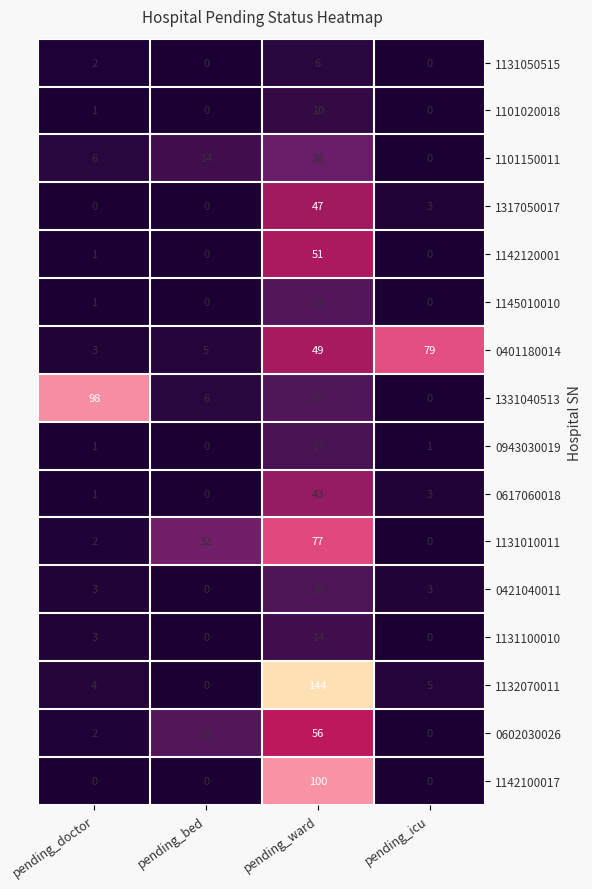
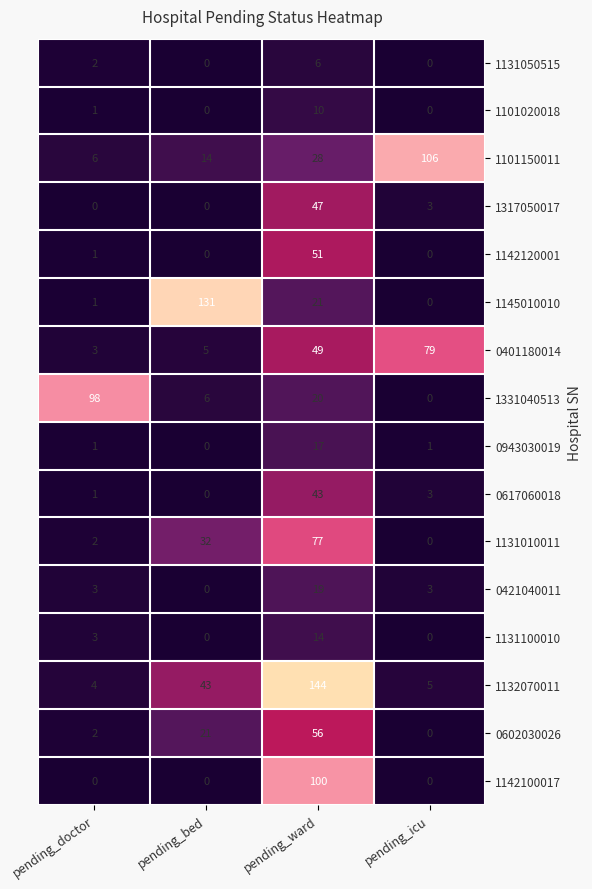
1101150011, pending_icu: 0 -> 106
1145010010, pending_bed: 0 -> 131
1132070011, pending_bed: 0 -> 43
